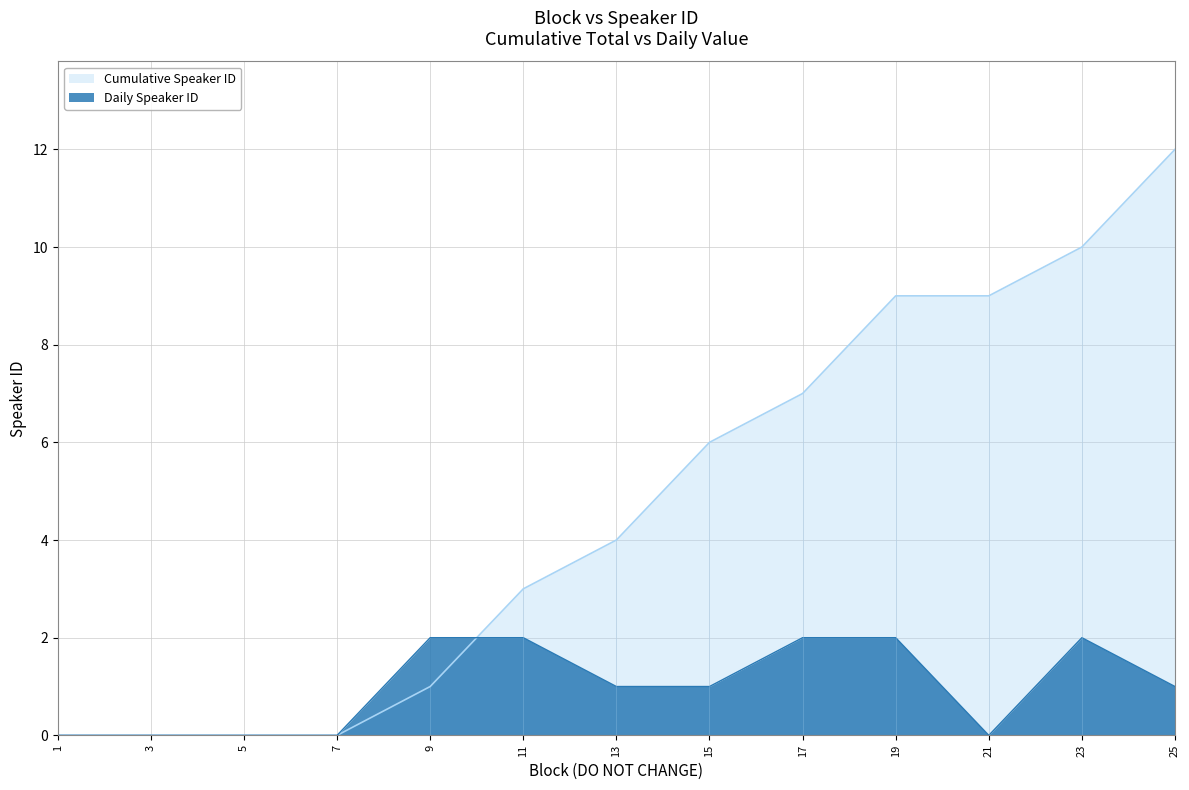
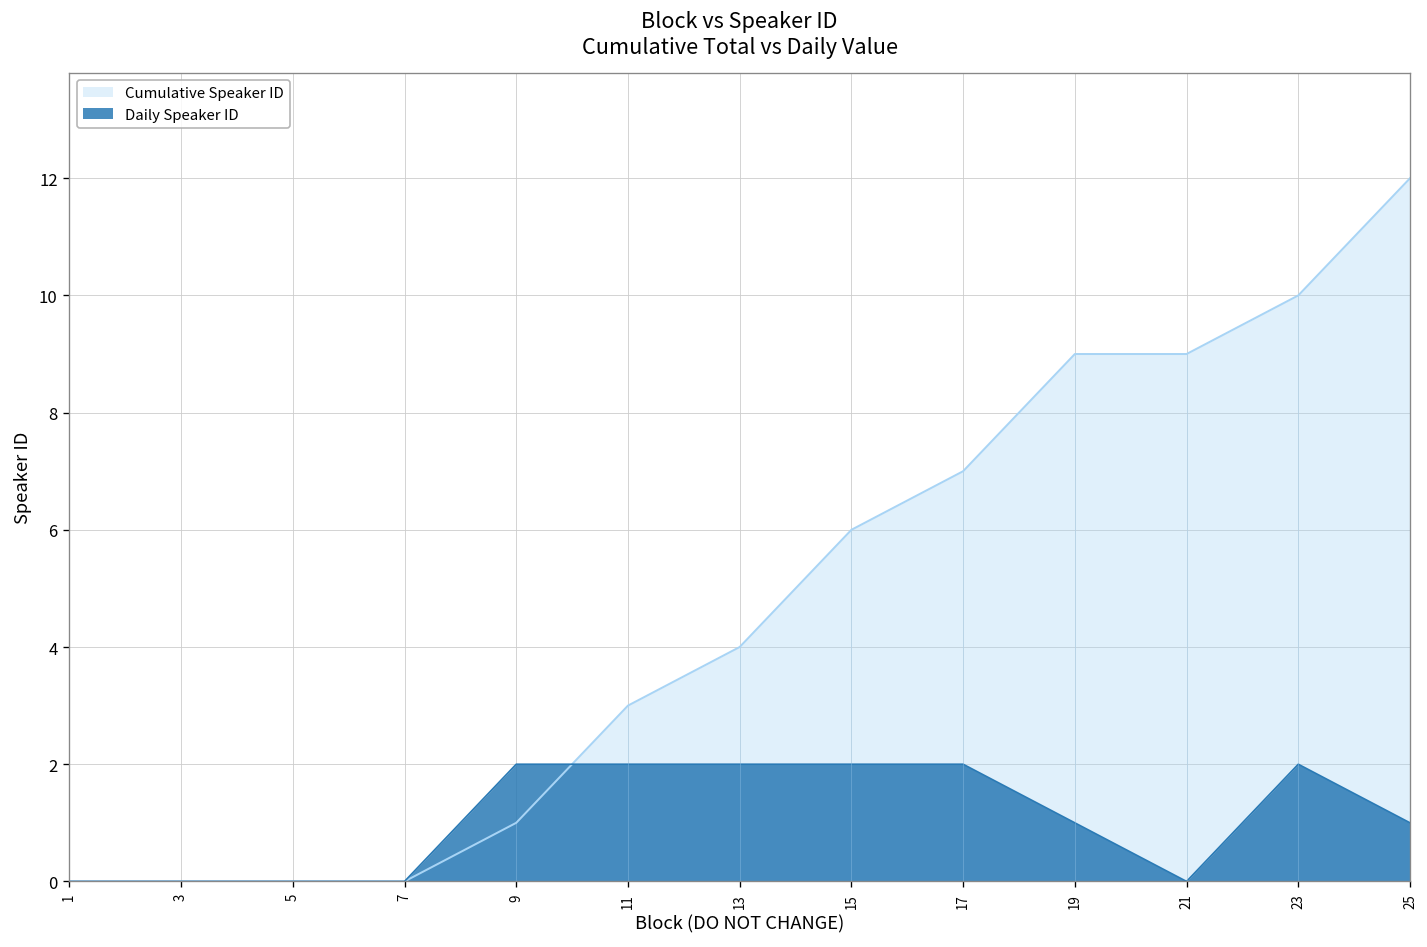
Daily Speaker ID, 13: 1 -> 2
Daily Speaker ID, 15: 1 -> 2
Daily Speaker ID, 19: 2 -> 1
